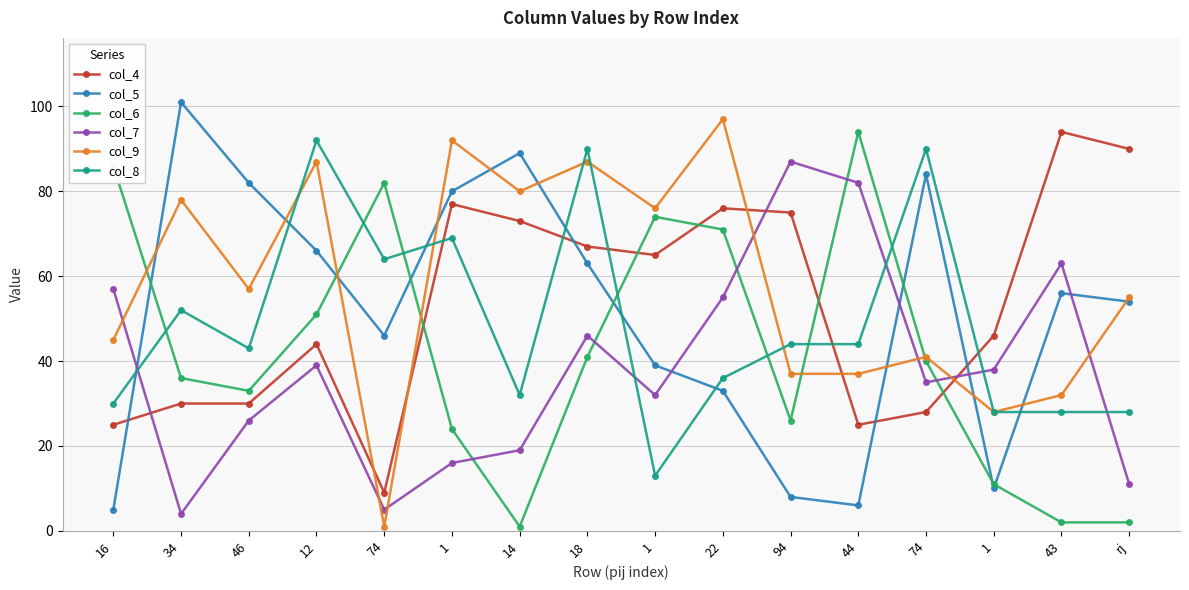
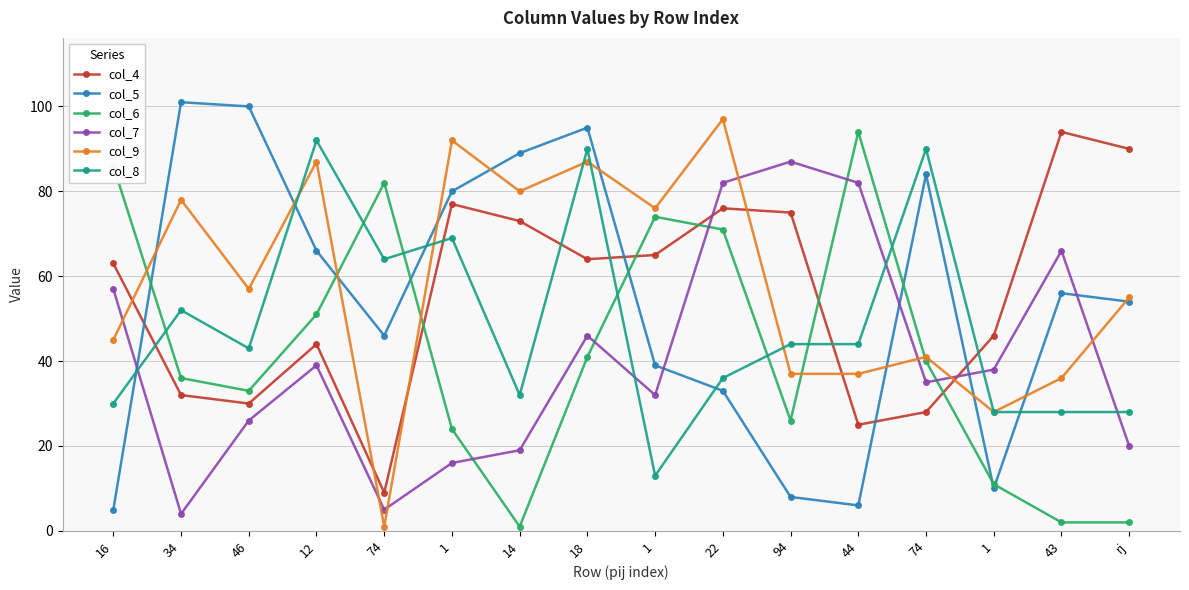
col_4, 16: 25 -> 63
col_4, 34: 30 -> 32
col_5, 46: 82 -> 100
col_4, 18: 67 -> 64
col_5, 18: 63 -> 95
col_7, 22: 55 -> 82
col_7, 43: 63 -> 66
col_9, 43: 32 -> 36
col_7, rj: 11 -> 20
